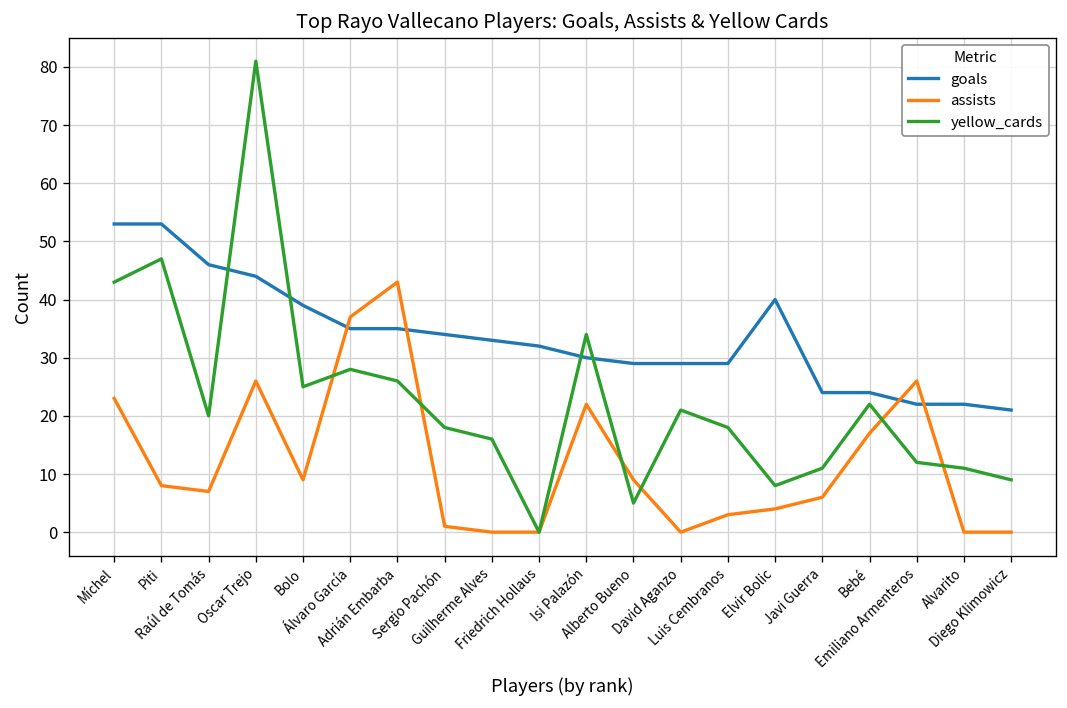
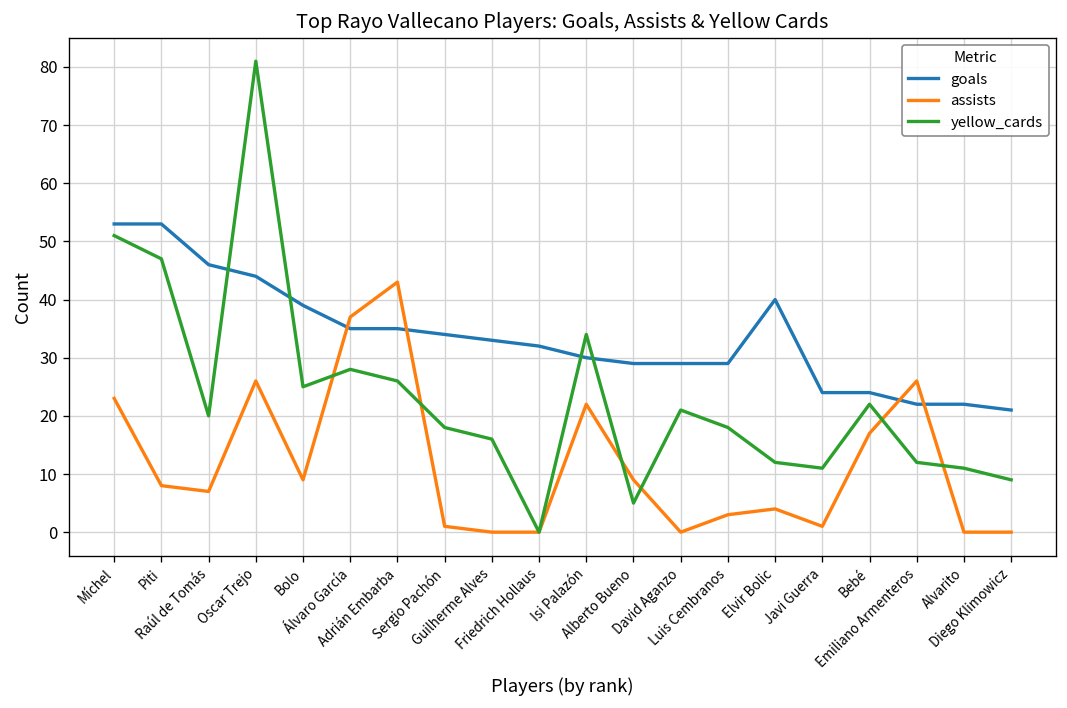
yellow_cards, Míchel: 43 -> 51
yellow_cards, Elvir Bolic: 8 -> 12
assists, Javi Guerra: 6 -> 1
